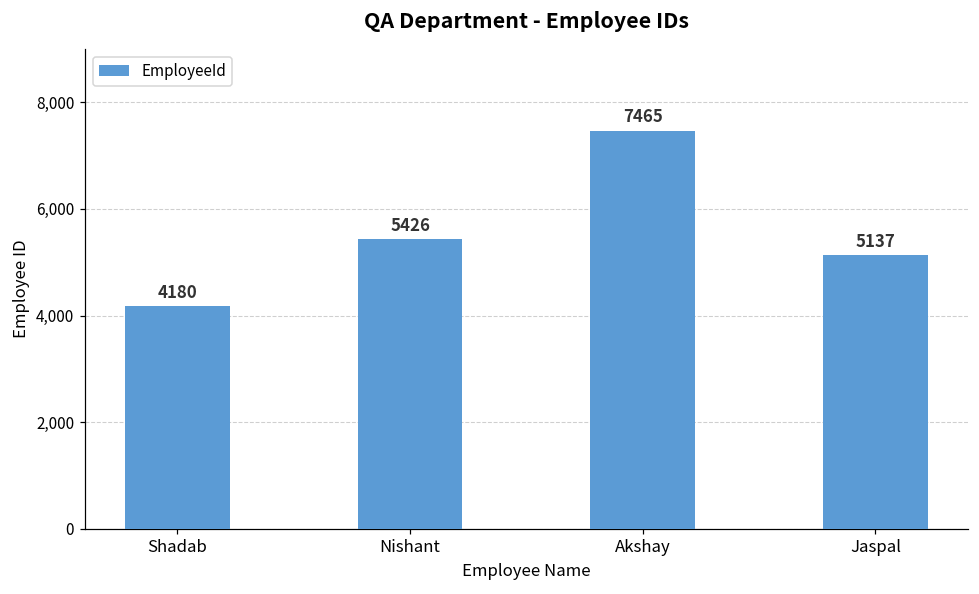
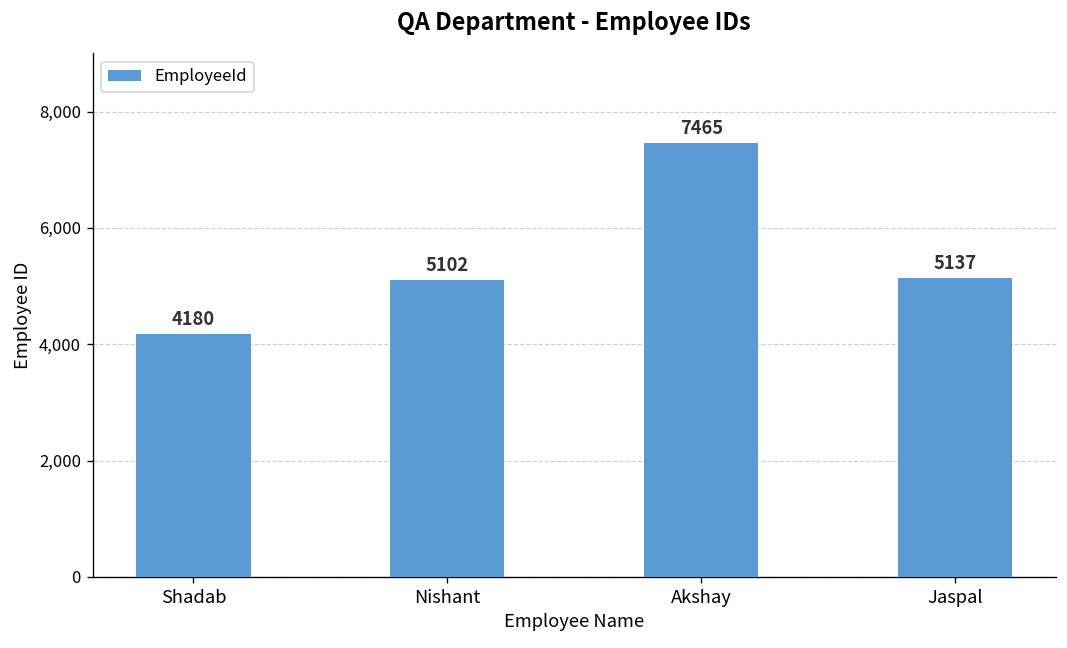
Nishant: 5426 -> 5102
